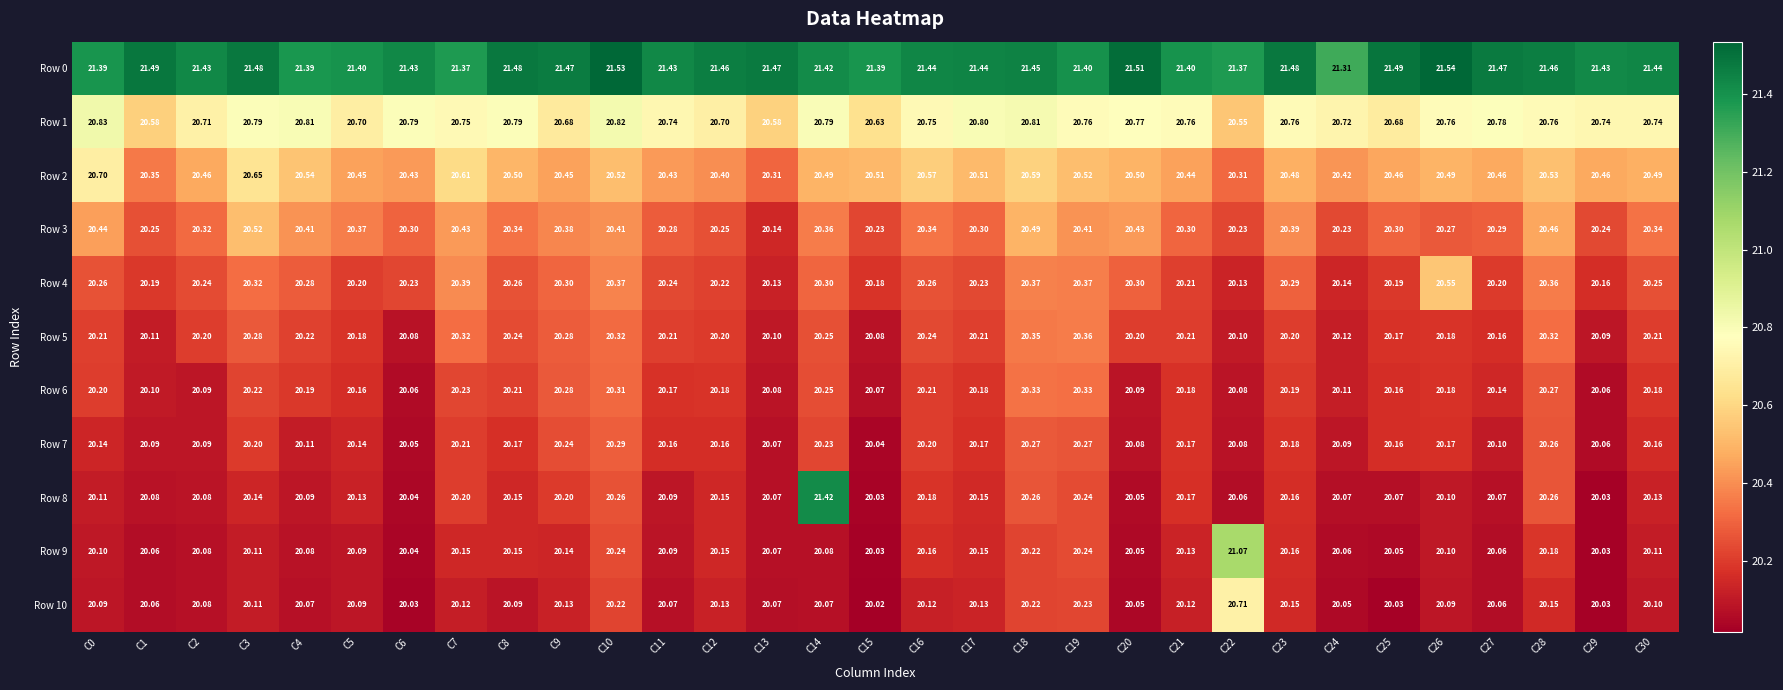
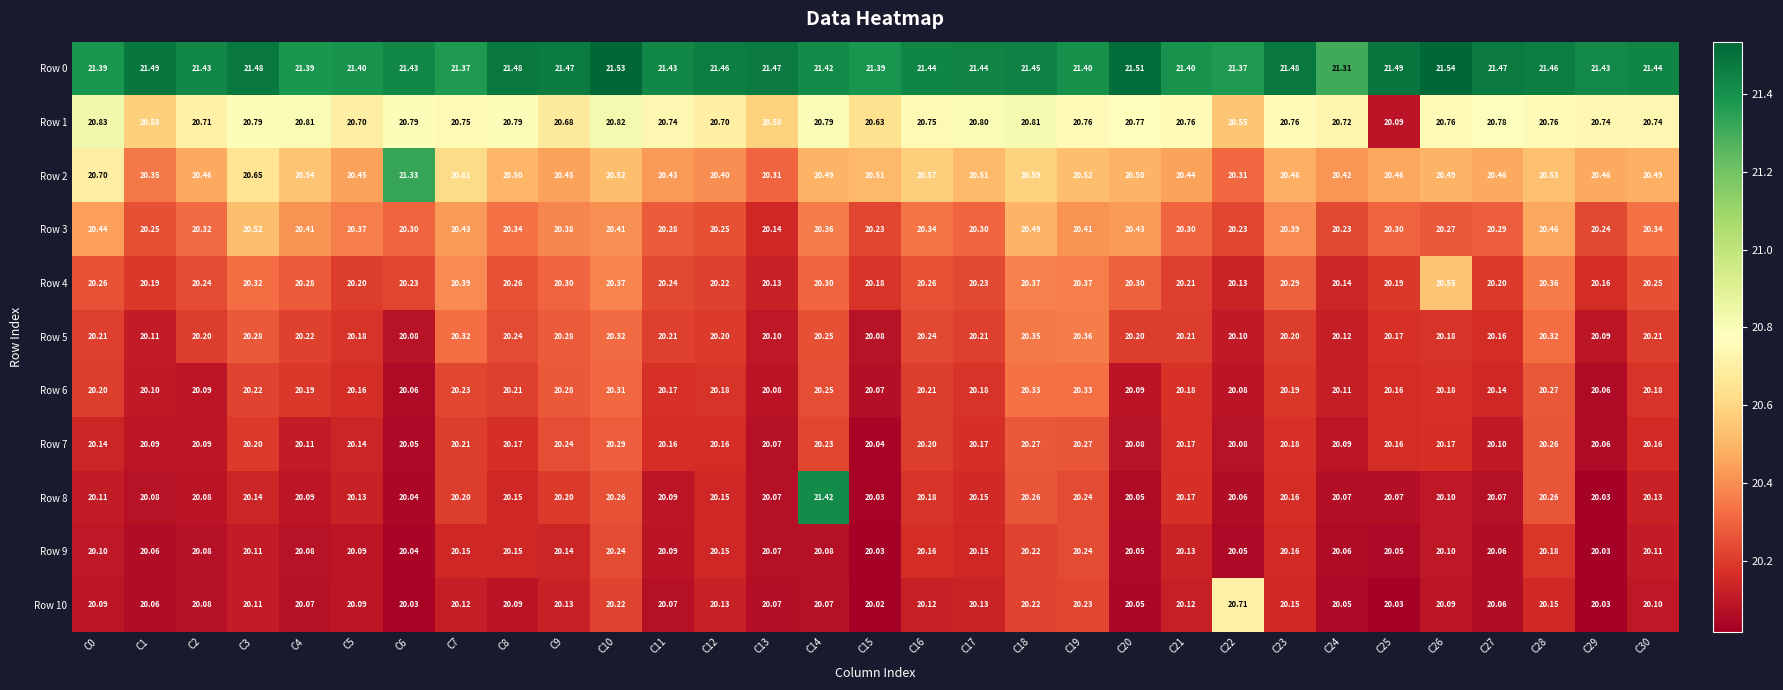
Row 1, C25: 20.68 -> 20.09
Row 2, C6: 20.43 -> 21.33
Row 9, C22: 21.07 -> 20.05
